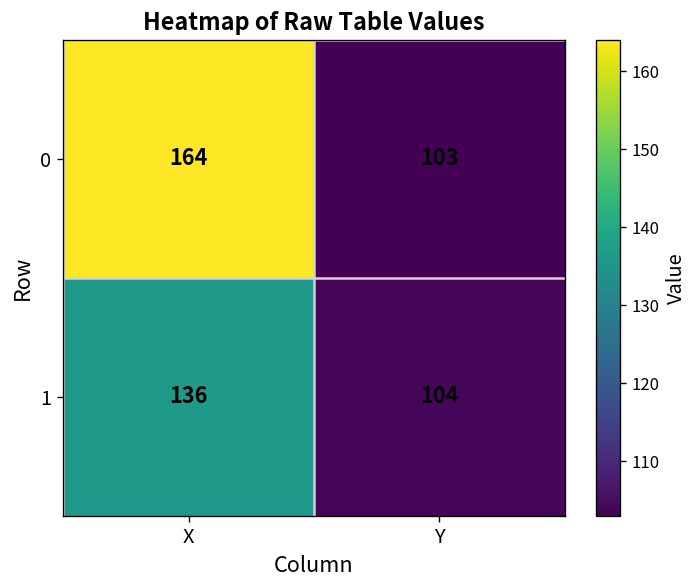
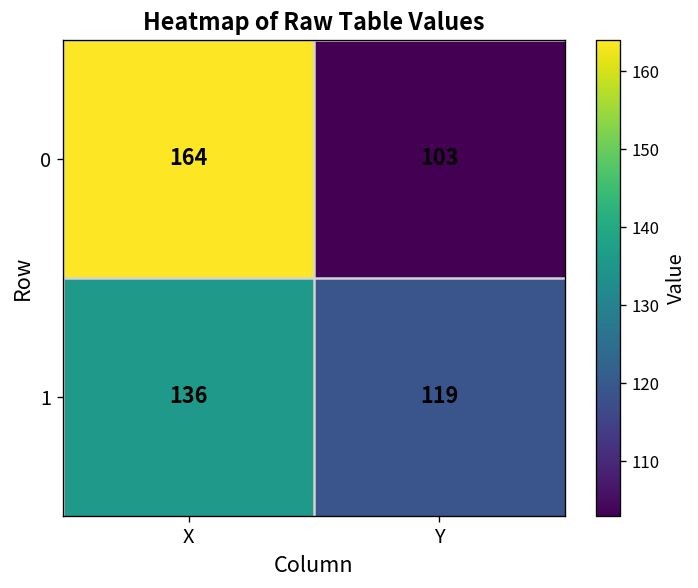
1, Y: 104 -> 119
